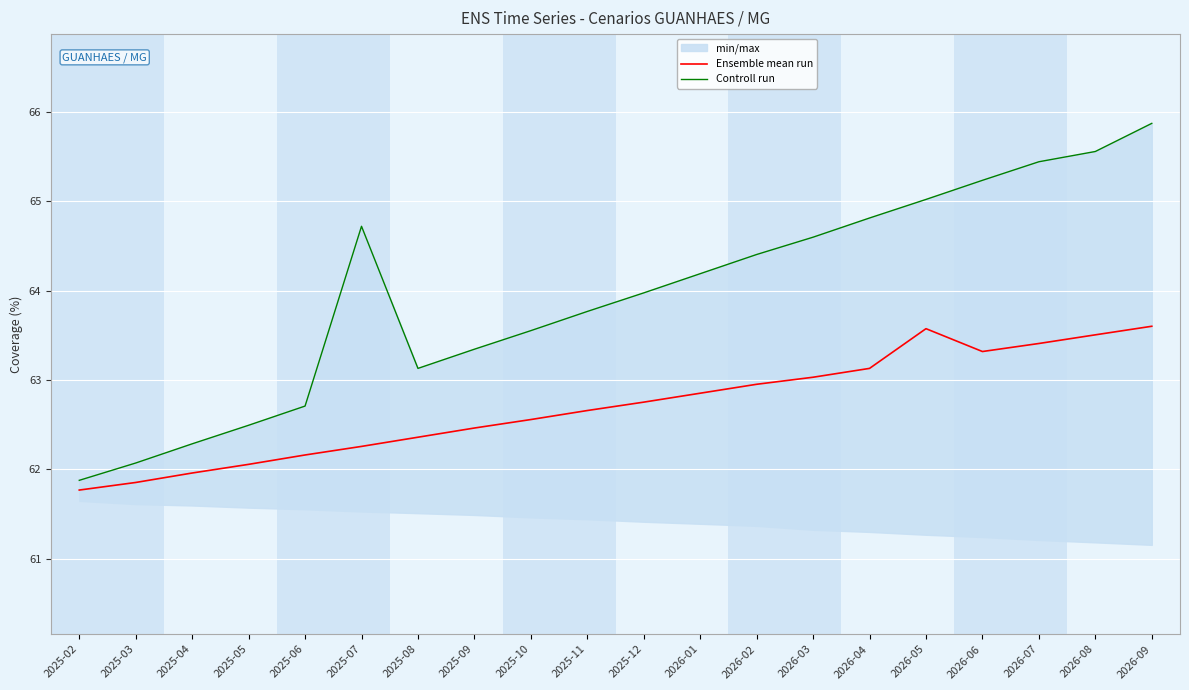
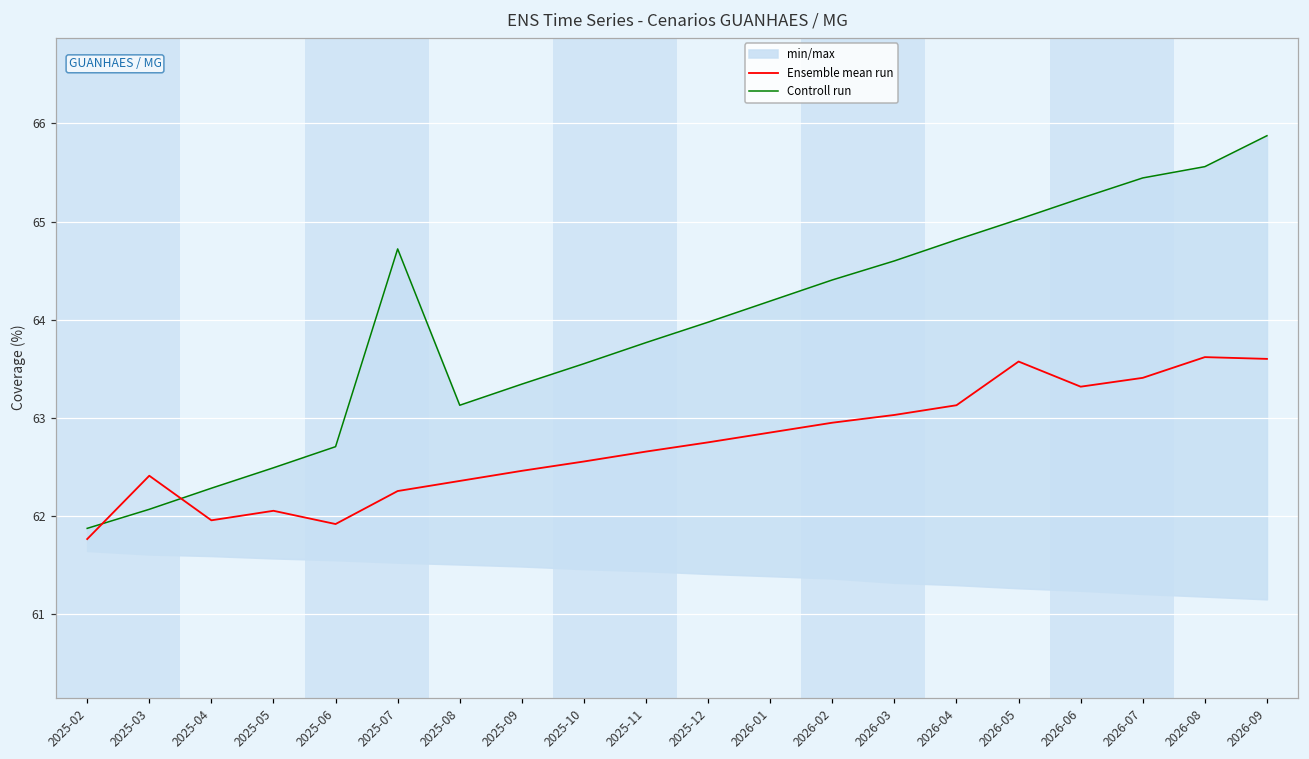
Ensemble mean run, 2025-03: 61.9 -> 62.4
Ensemble mean run, 2025-06: 62.2 -> 61.9
Ensemble mean run, 2026-08: 63.5 -> 63.6
